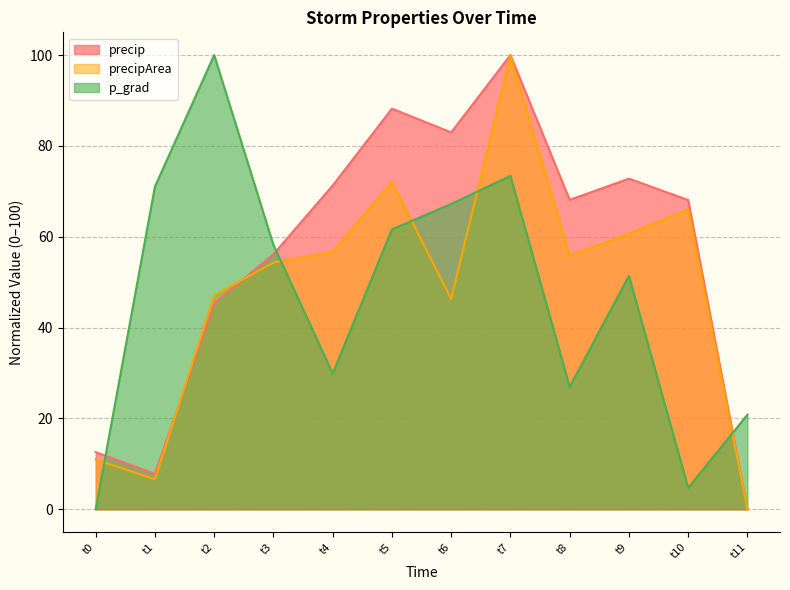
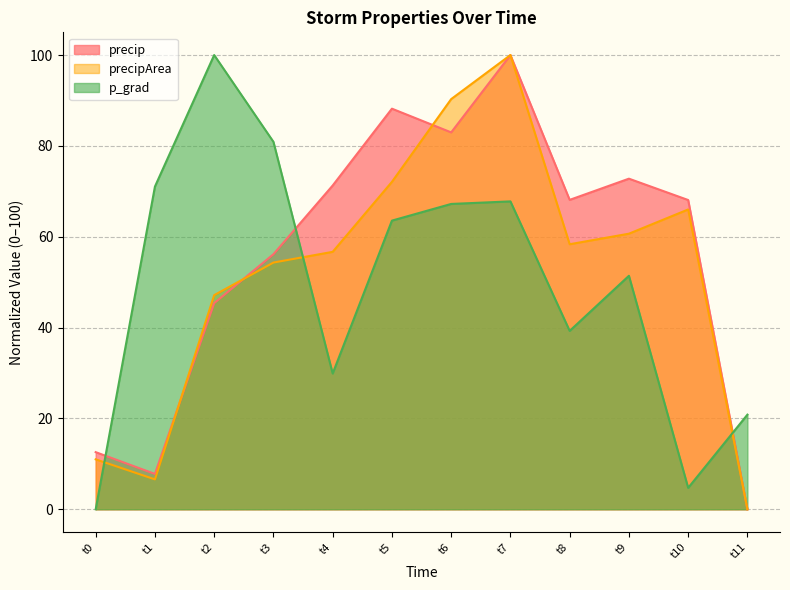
p_grad, t3: 58 -> 81
p_grad, t5: 62 -> 64
precipArea, t6: 46 -> 90
p_grad, t7: 73 -> 68
precipArea, t8: 56 -> 58
p_grad, t8: 27 -> 39
